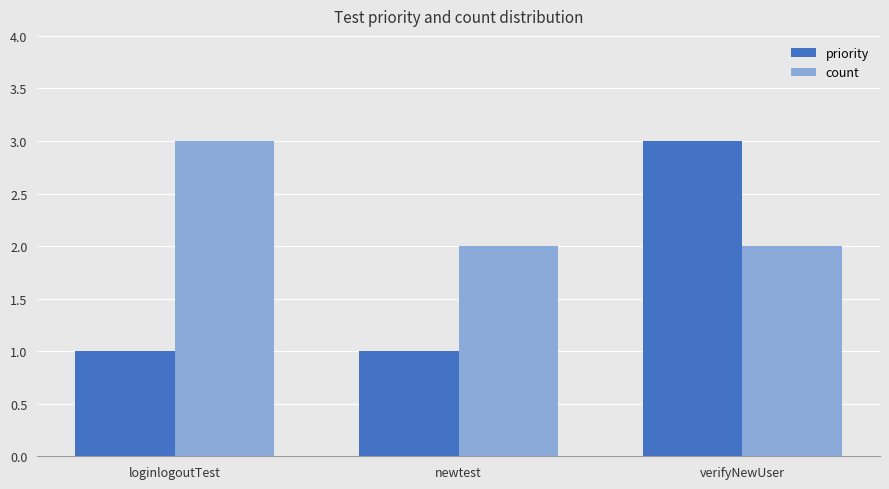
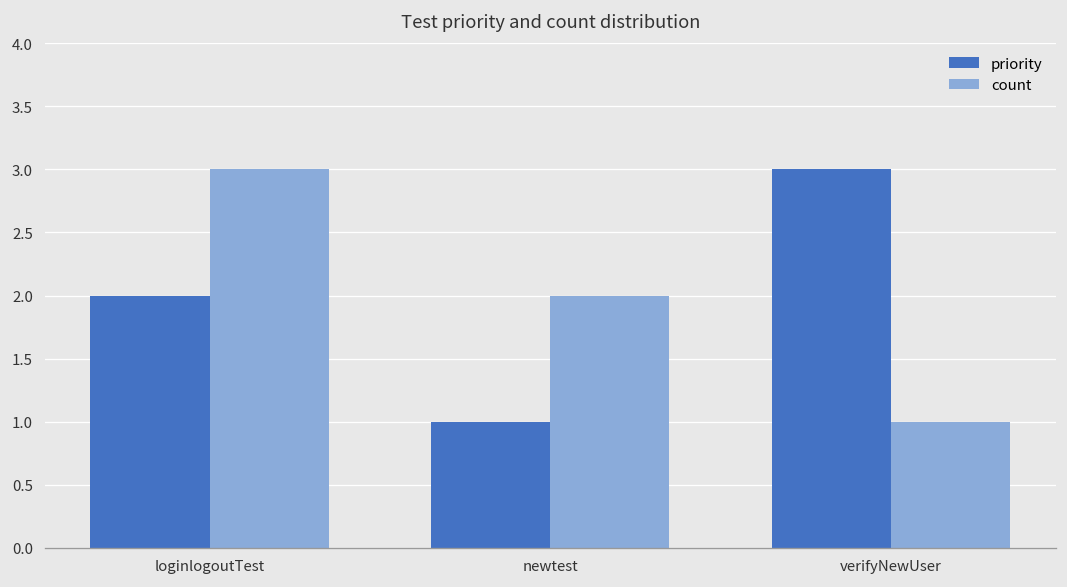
priority, loginlogoutTest: 1 -> 2
count, verifyNewUser: 2 -> 1
